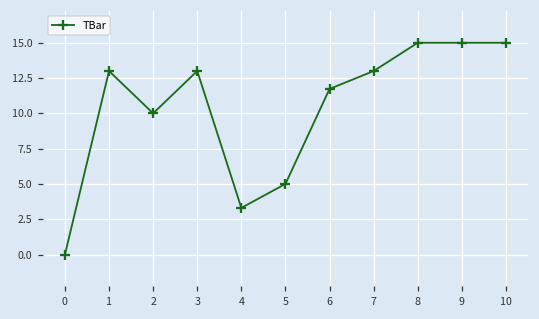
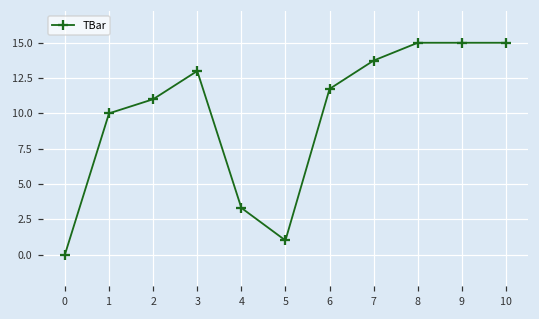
1: 13 -> 10
2: 10 -> 11
5: 5 -> 1
7: 13.0 -> 13.7
